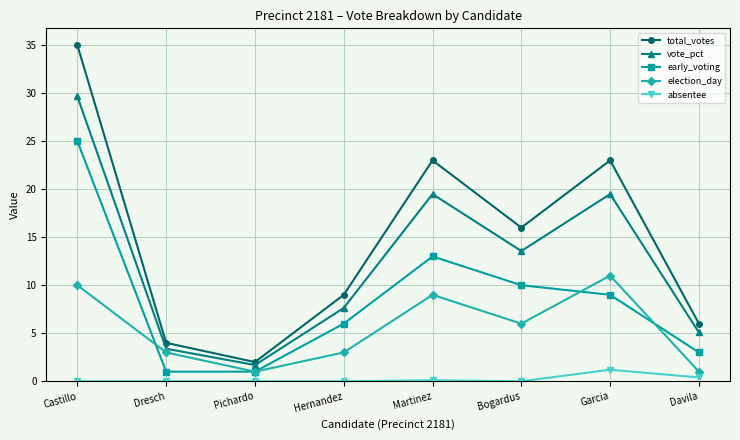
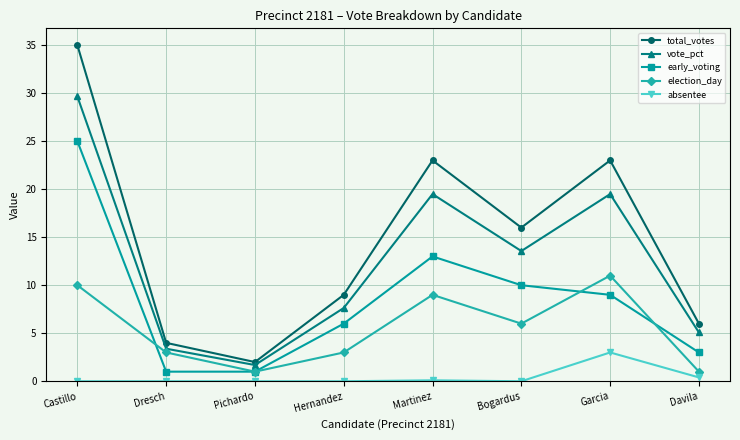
absentee, Garcia: 1 -> 3
